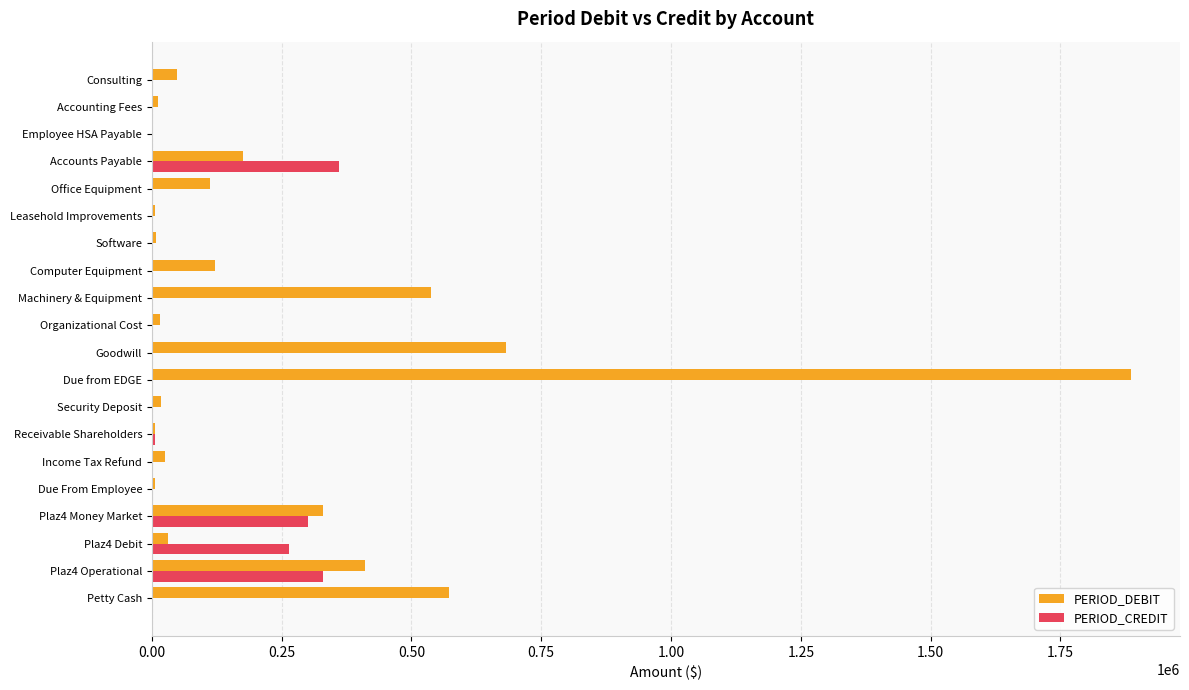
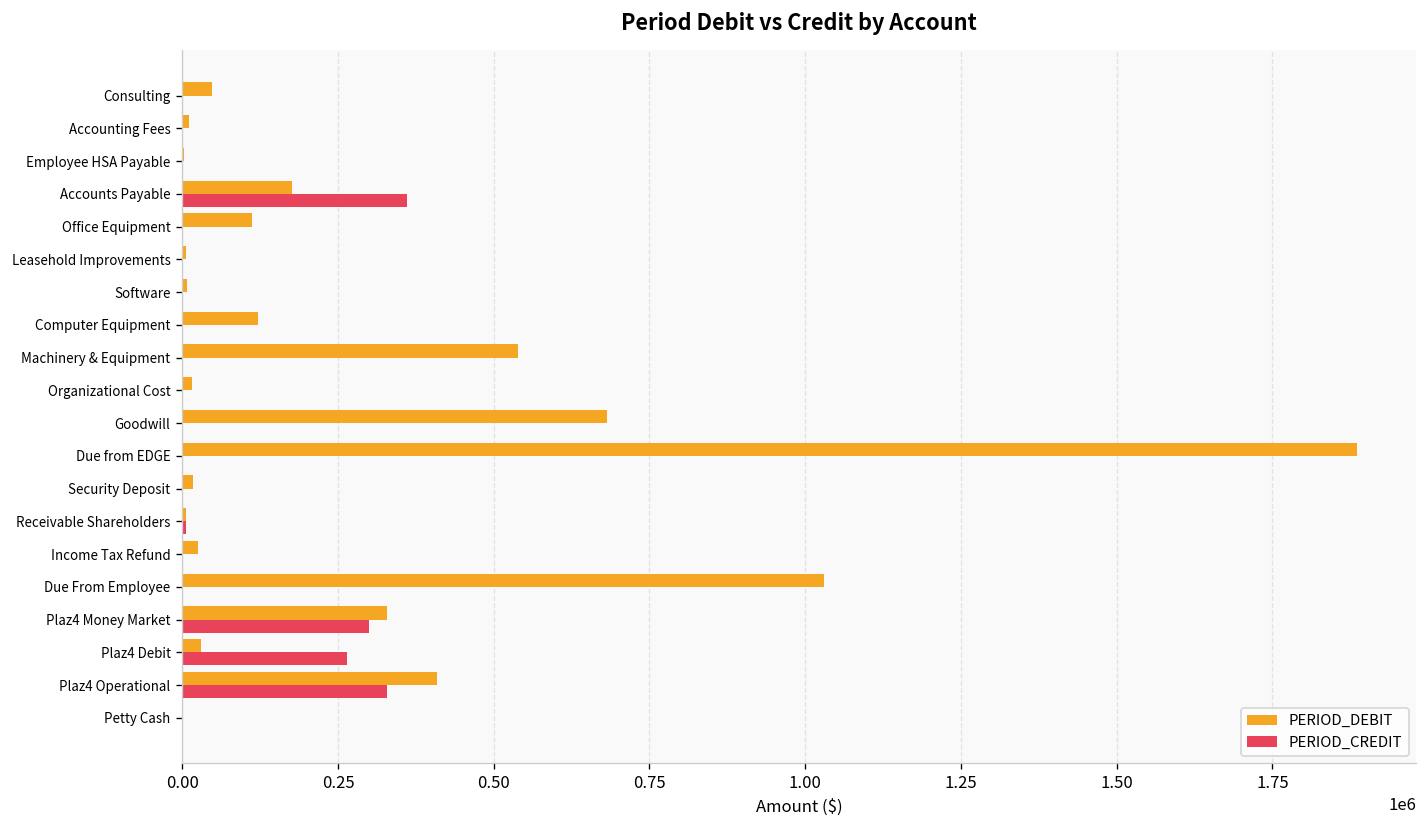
PERIOD_DEBIT, Due From Employee: 10000 -> 1030000
PERIOD_DEBIT, Petty Cash: 570000 -> 0
